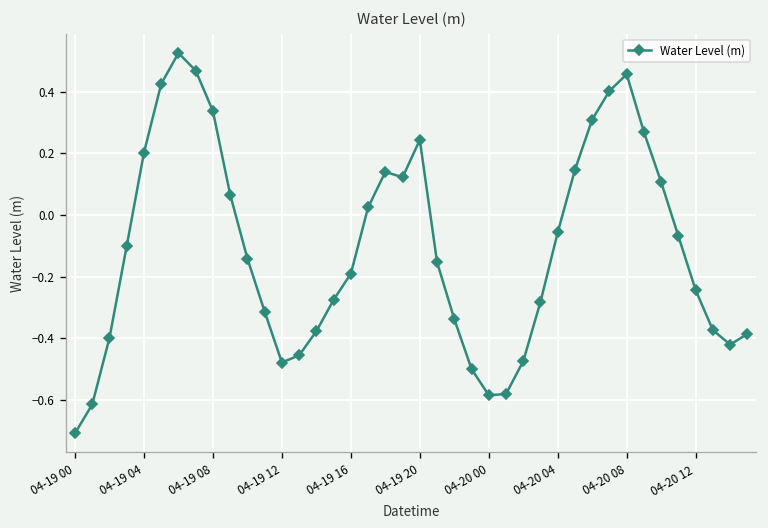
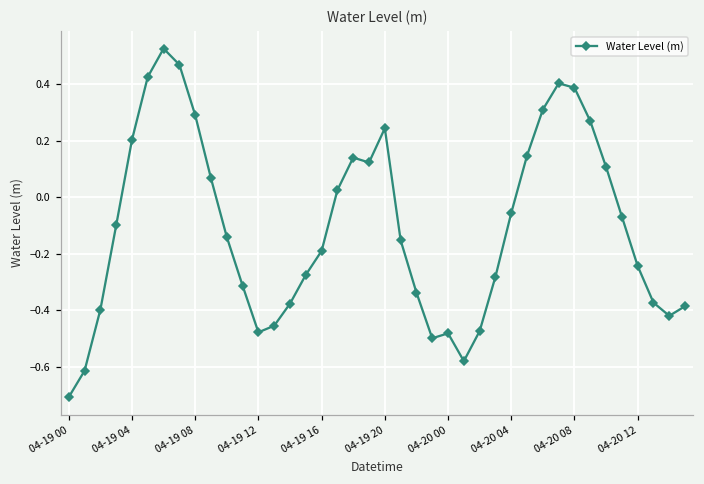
04-19 08: 0.34 -> 0.29
04-20 00: -0.58 -> -0.48
04-20 08: 0.46 -> 0.39
